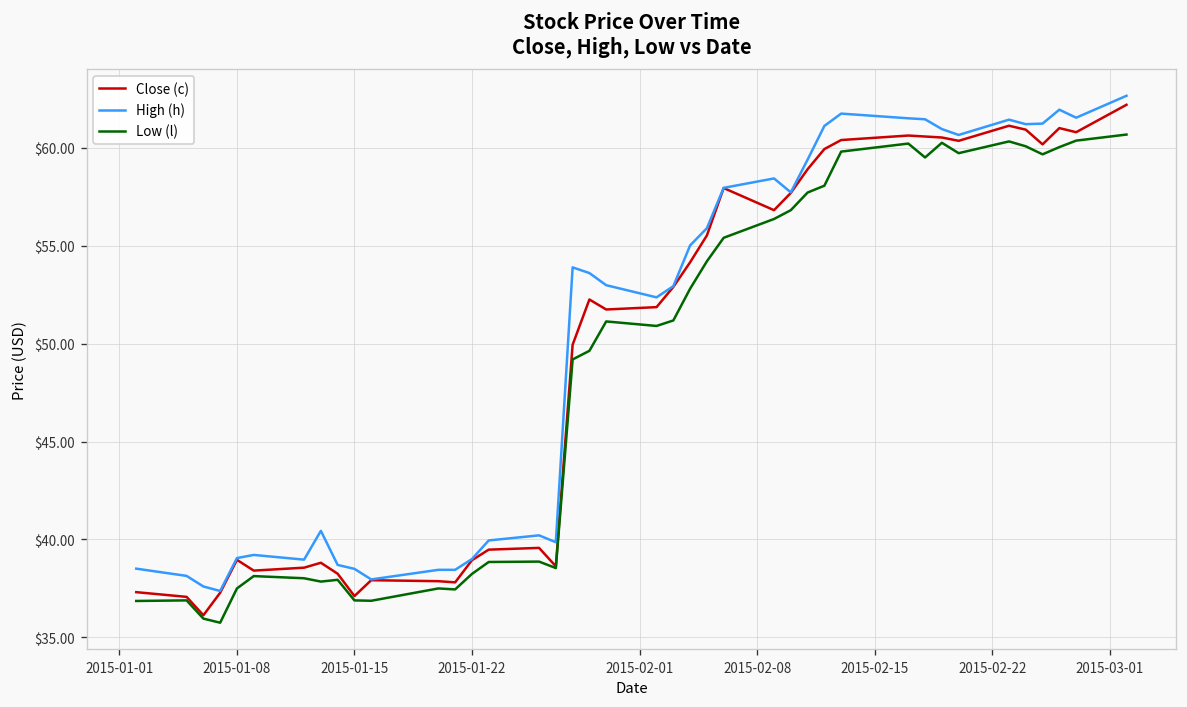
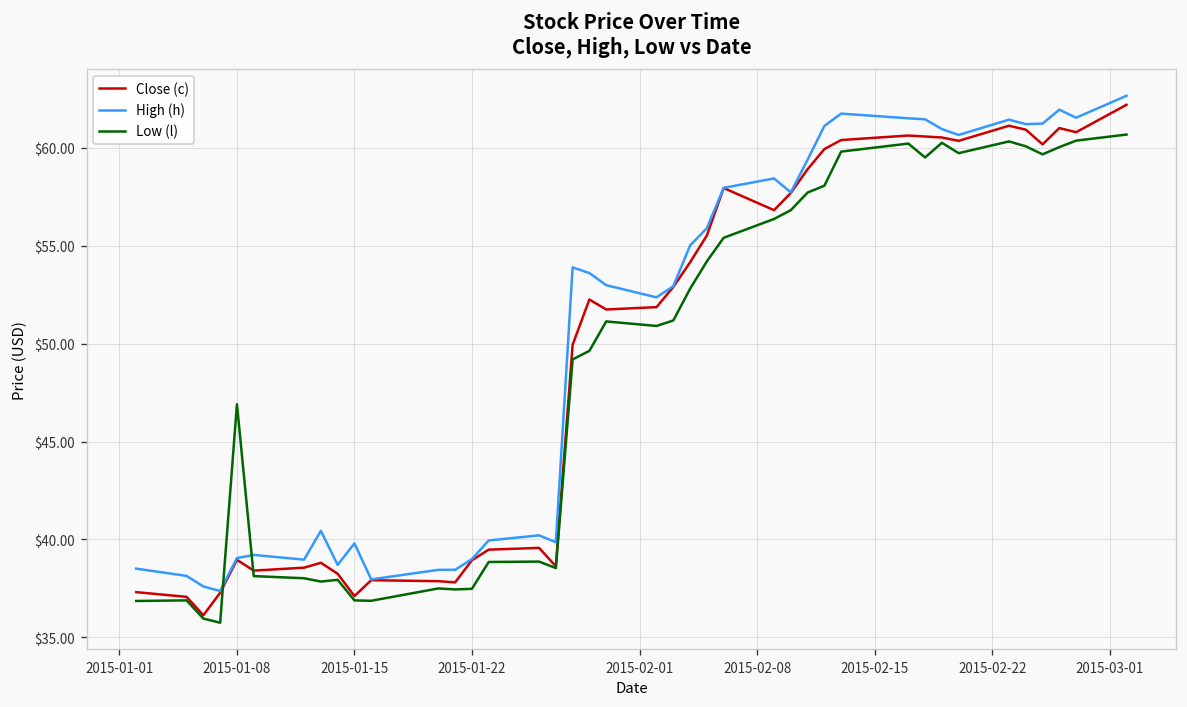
Low (l), 2015-01-08: $37.5 -> $46.9
High (h), 2015-01-15: $38.5 -> $39.8
Low (l), 2015-01-22: $38.2 -> $37.5
